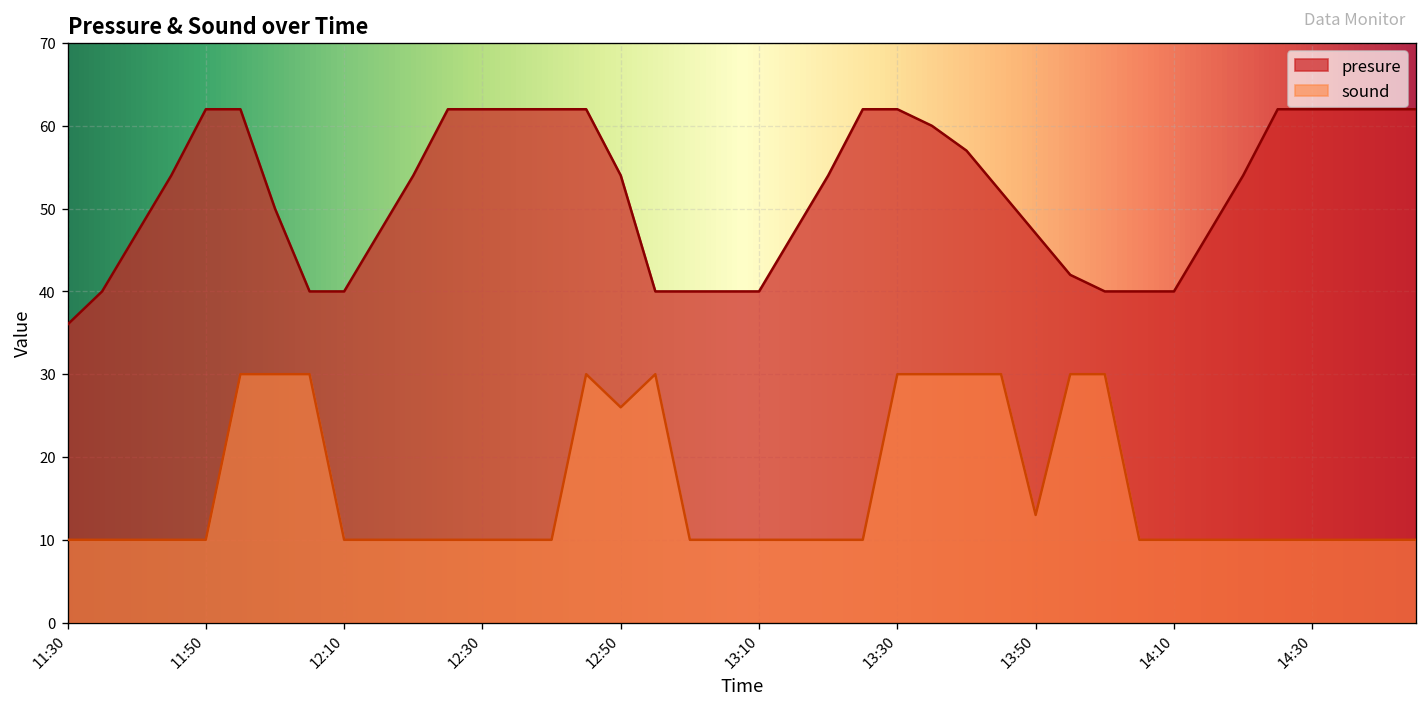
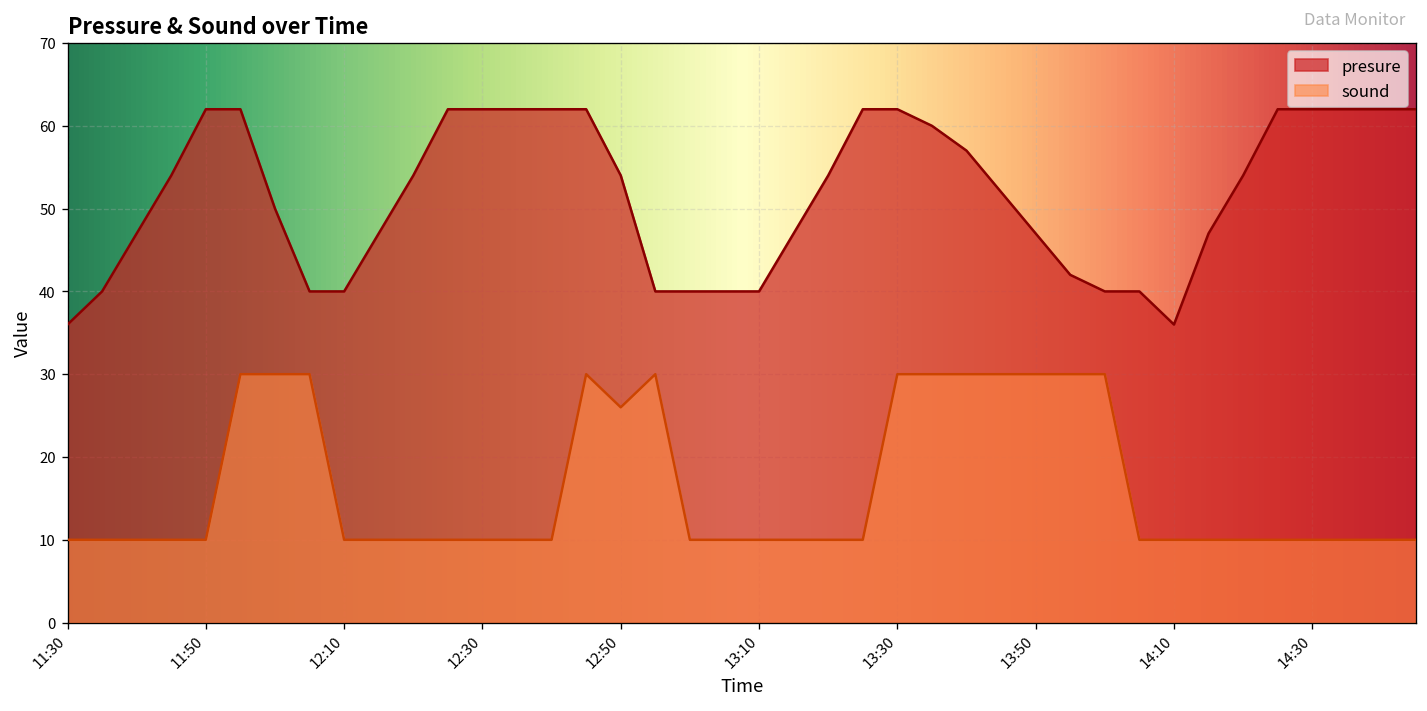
sound, 13:50: 13 -> 30
presure, 14:10: 40 -> 36
